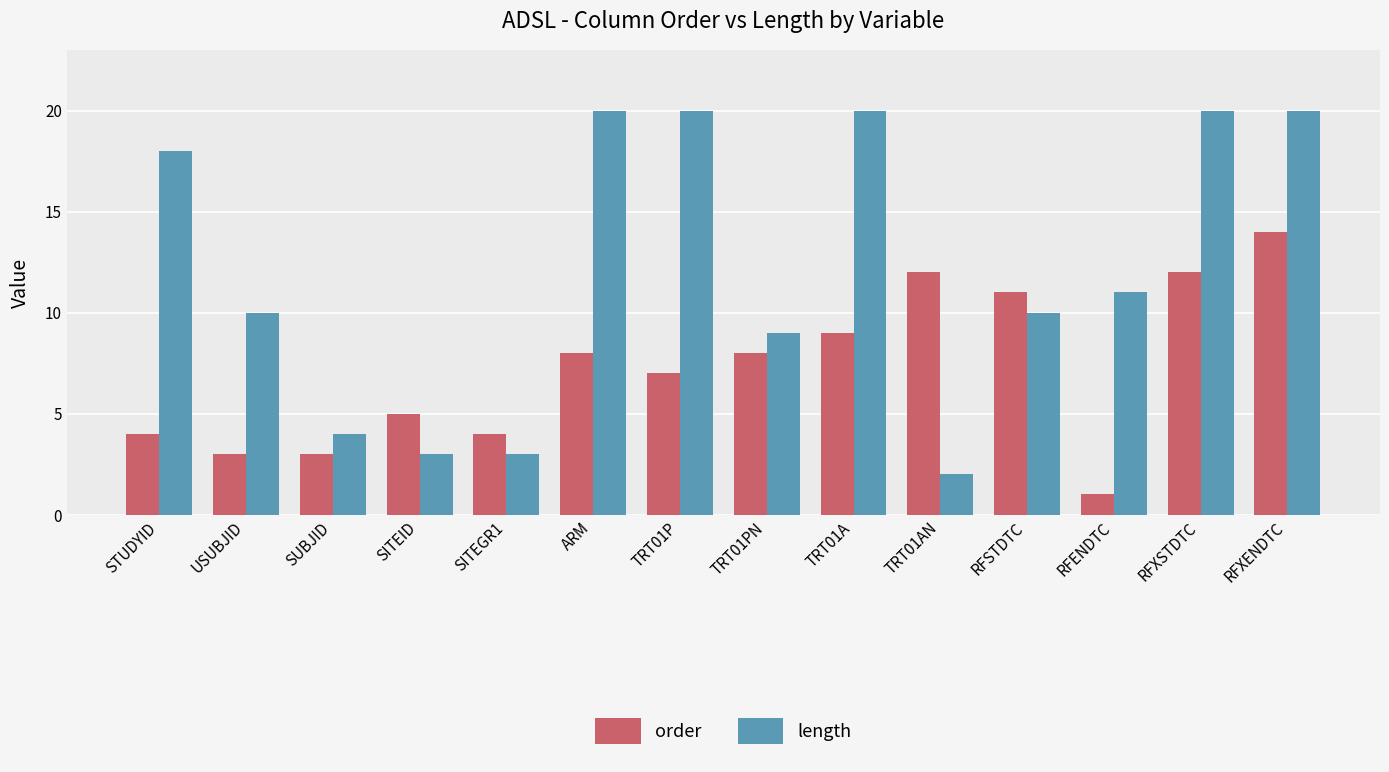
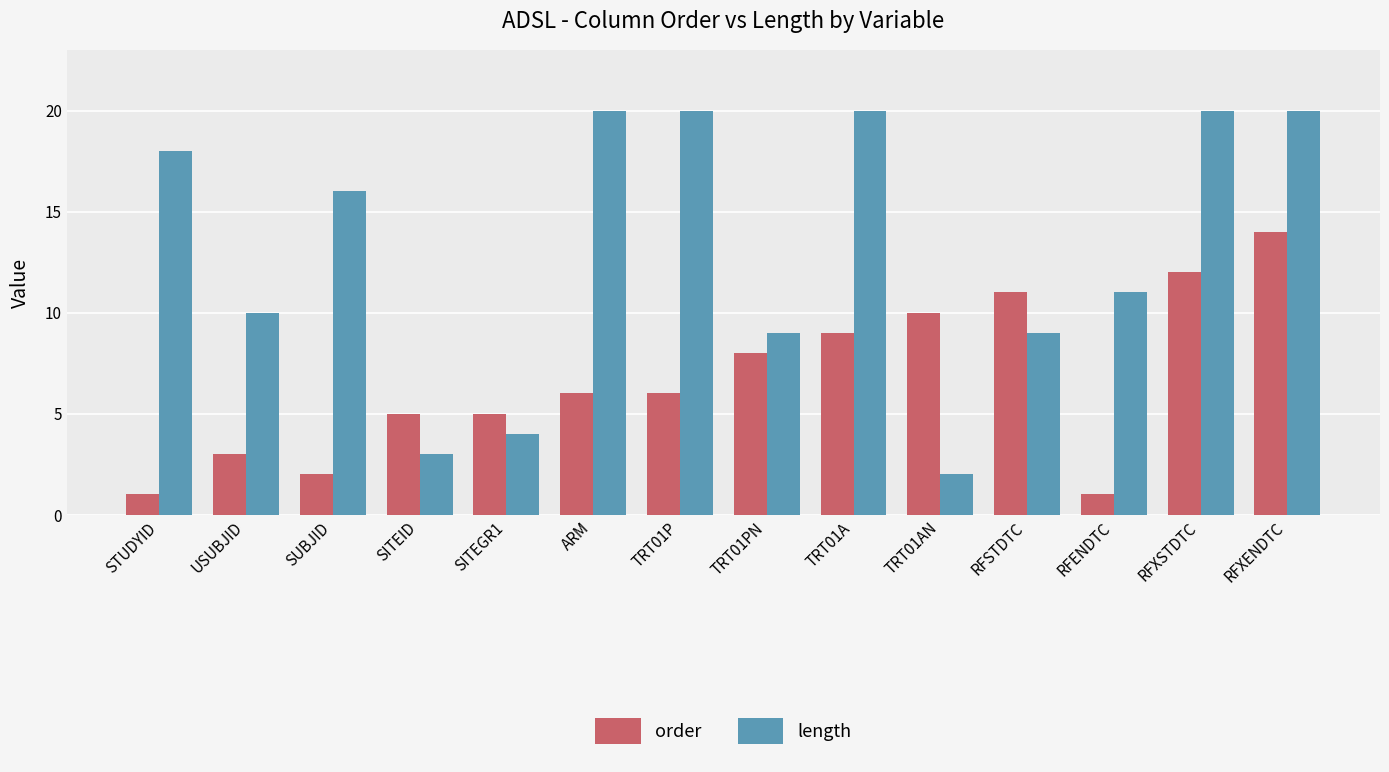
order, STUDYID: 4 -> 1
order, SUBJID: 3 -> 2
length, SUBJID: 4 -> 16
order, SITEGR1: 4 -> 5
length, SITEGR1: 3 -> 4
order, ARM: 8 -> 6
order, TRT01P: 7 -> 6
order, TRT01AN: 12 -> 10
length, RFSTDTC: 10 -> 9
